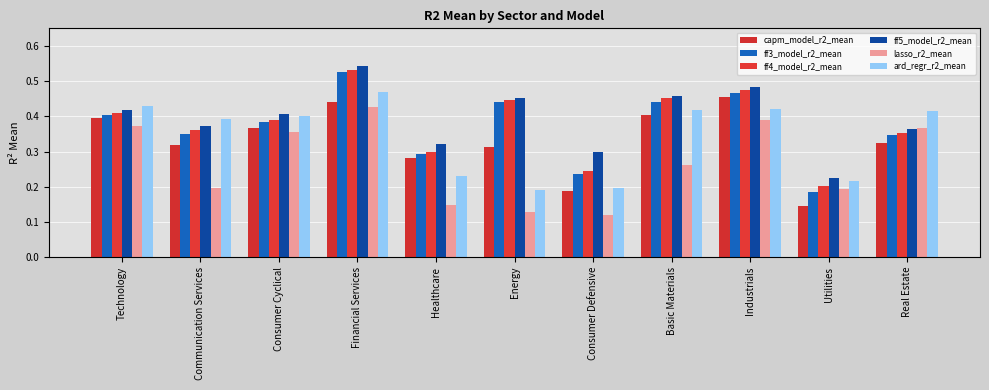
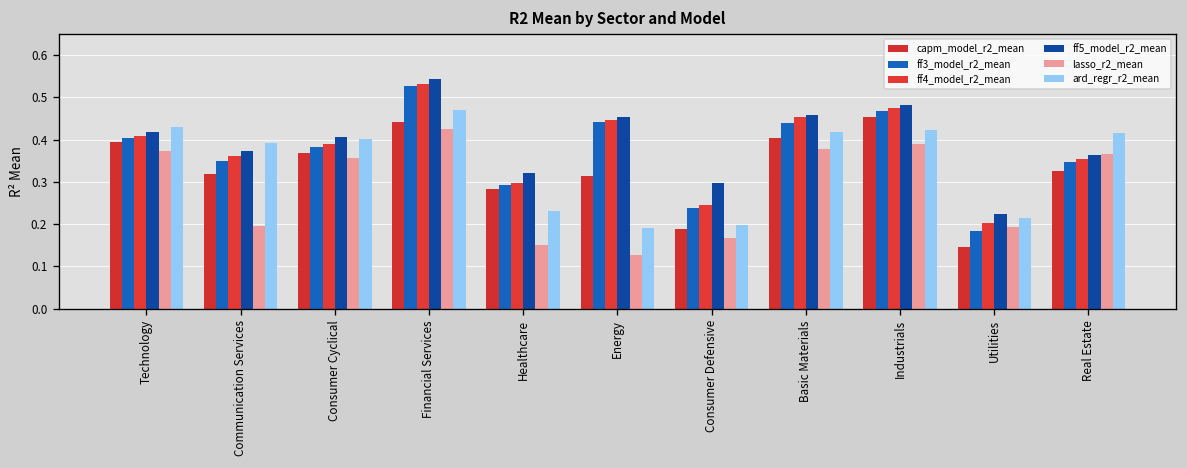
lasso_r2_mean, Consumer Defensive: 0.12 -> 0.17
lasso_r2_mean, Basic Materials: 0.26 -> 0.38
